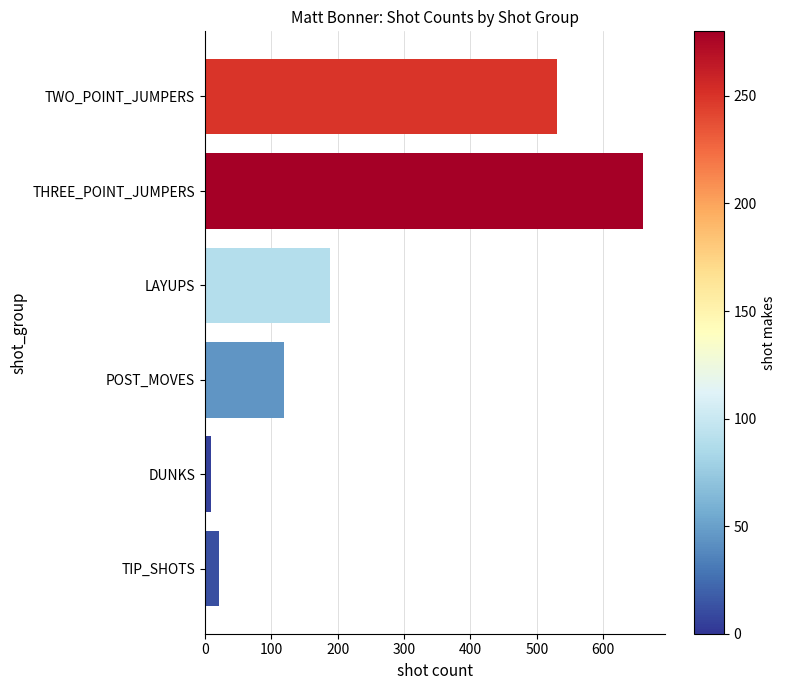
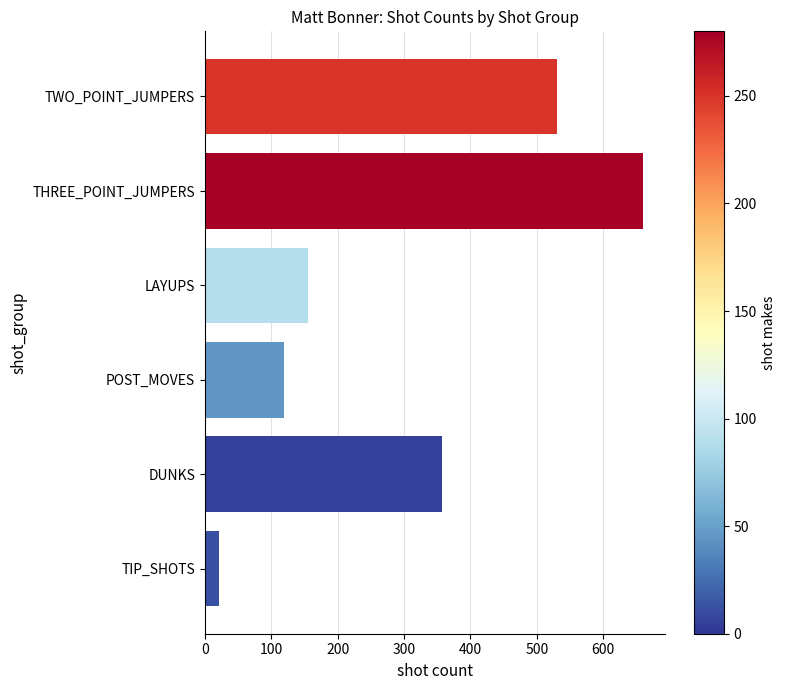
LAYUPS: 190 -> 160
DUNKS: 10 -> 360
